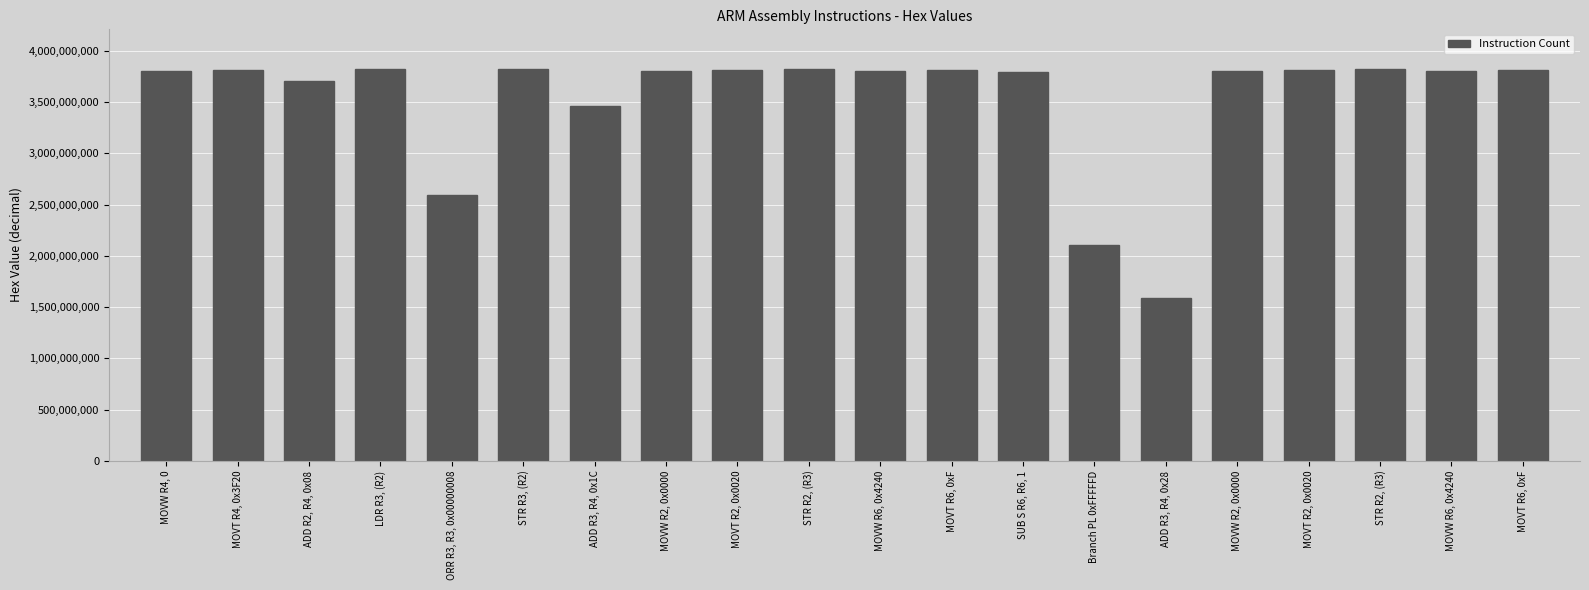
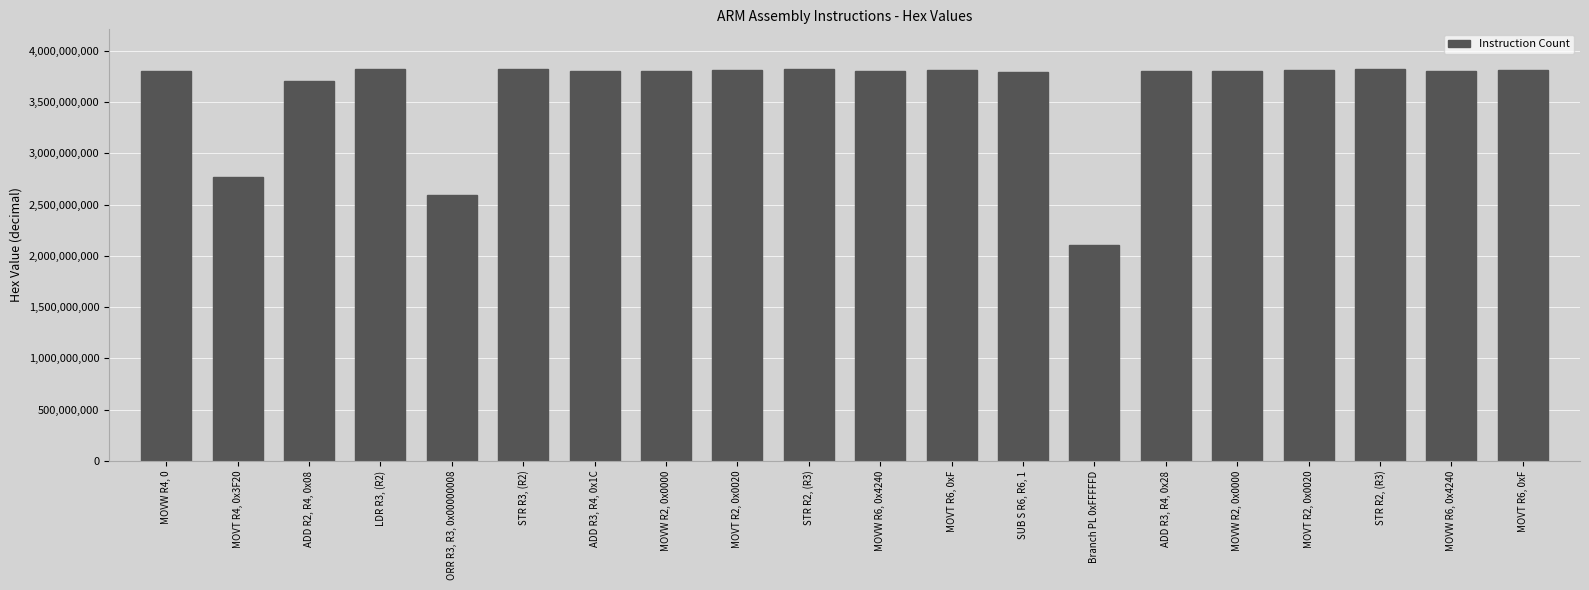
MOVT R4, 0x3F20: 3,810,000,000 -> 2,770,000,000
ADD R3, R4, 0x1C: 3,470,000,000 -> 3,800,000,000
ADD R3, R4, 0x28: 1,590,000,000 -> 3,800,000,000
